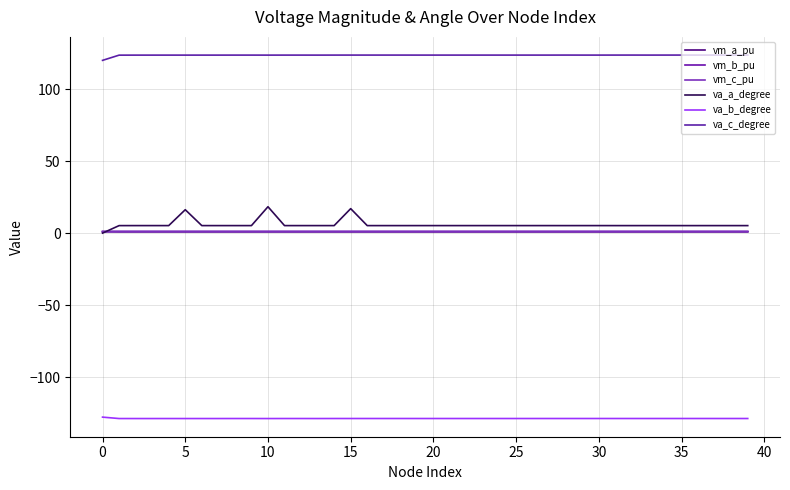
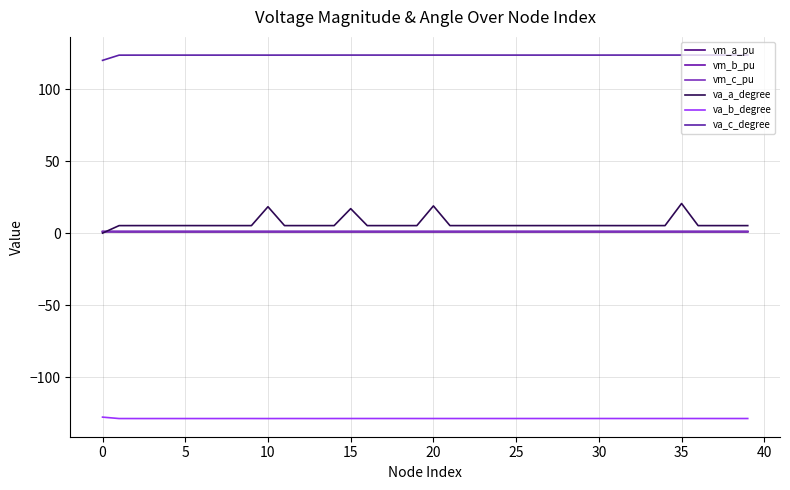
va_a_degree, 5: 16 -> 5
va_a_degree, 20: 5 -> 19
va_a_degree, 35: 5 -> 21
